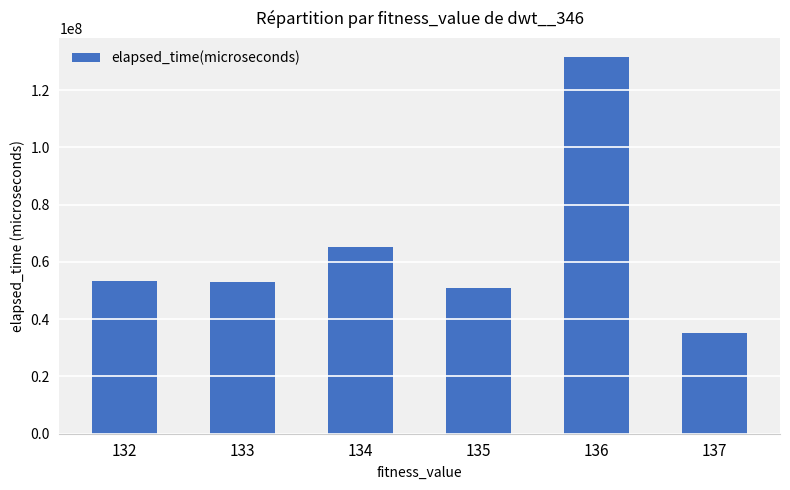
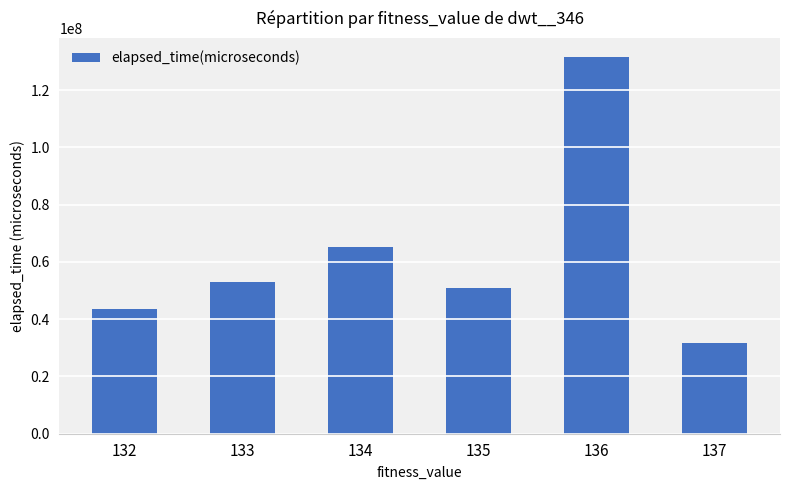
132: 53000000 -> 44000000
137: 35000000 -> 32000000
